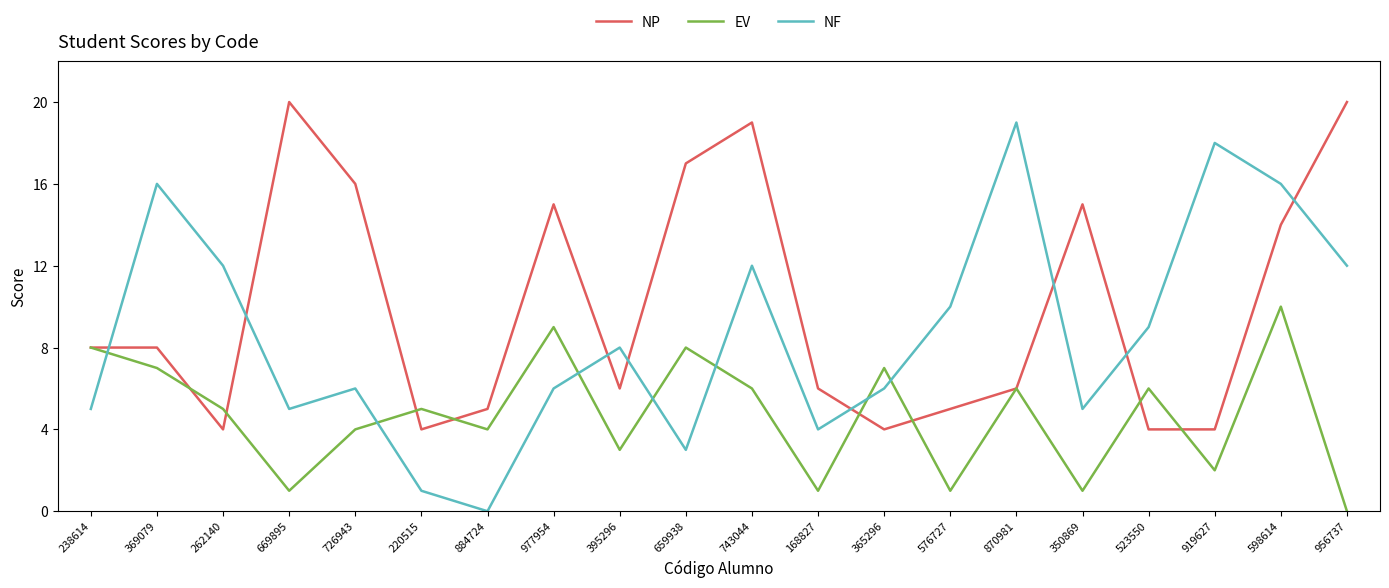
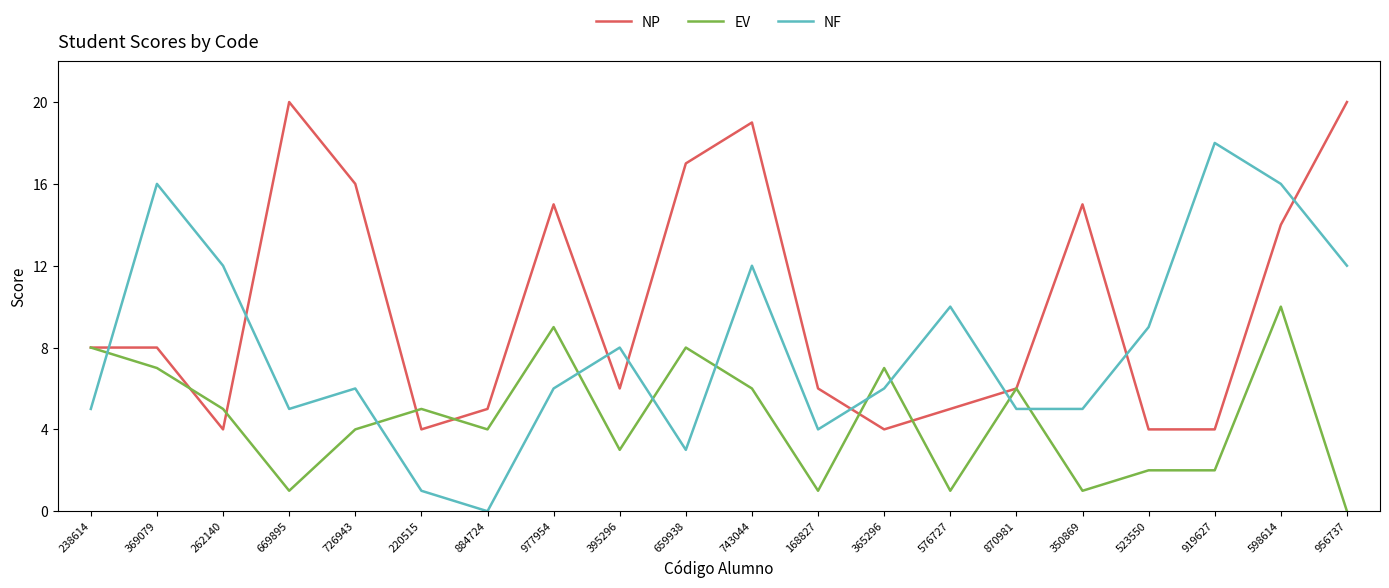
NF, 870981: 19 -> 5
EV, 523550: 6 -> 2
